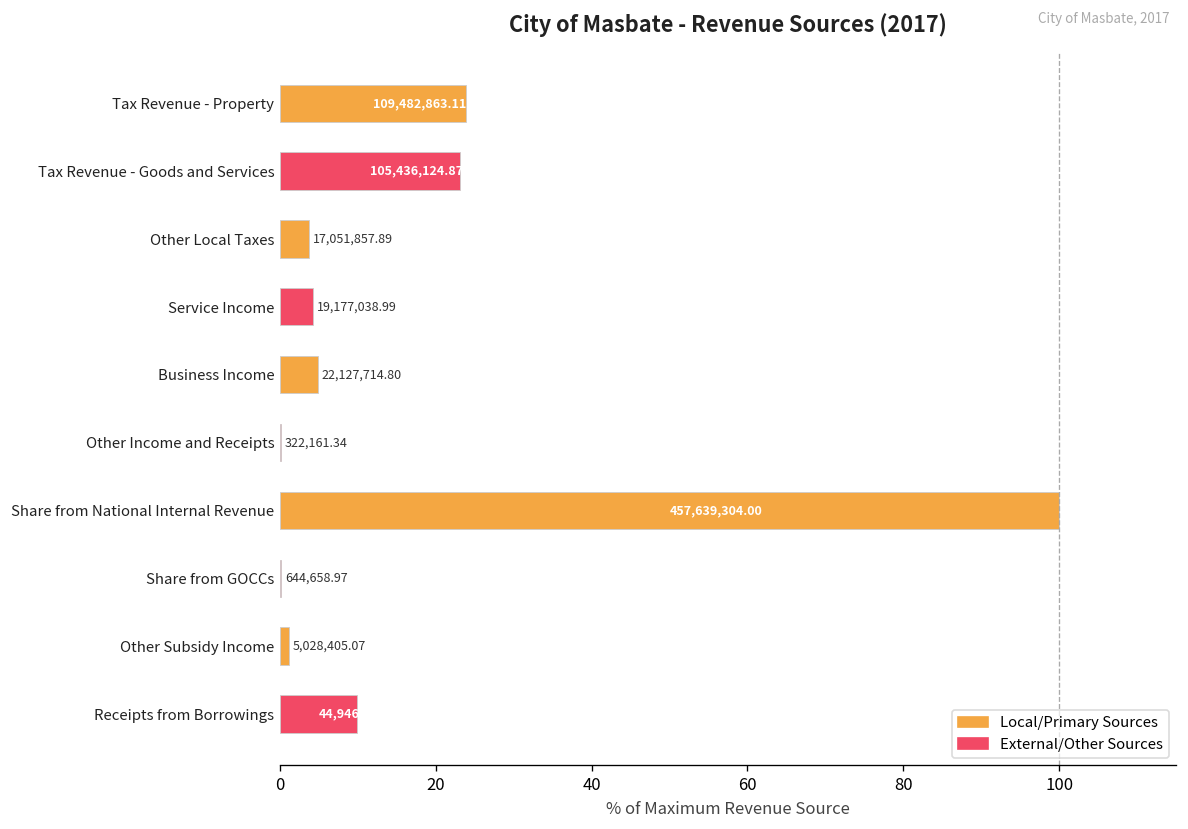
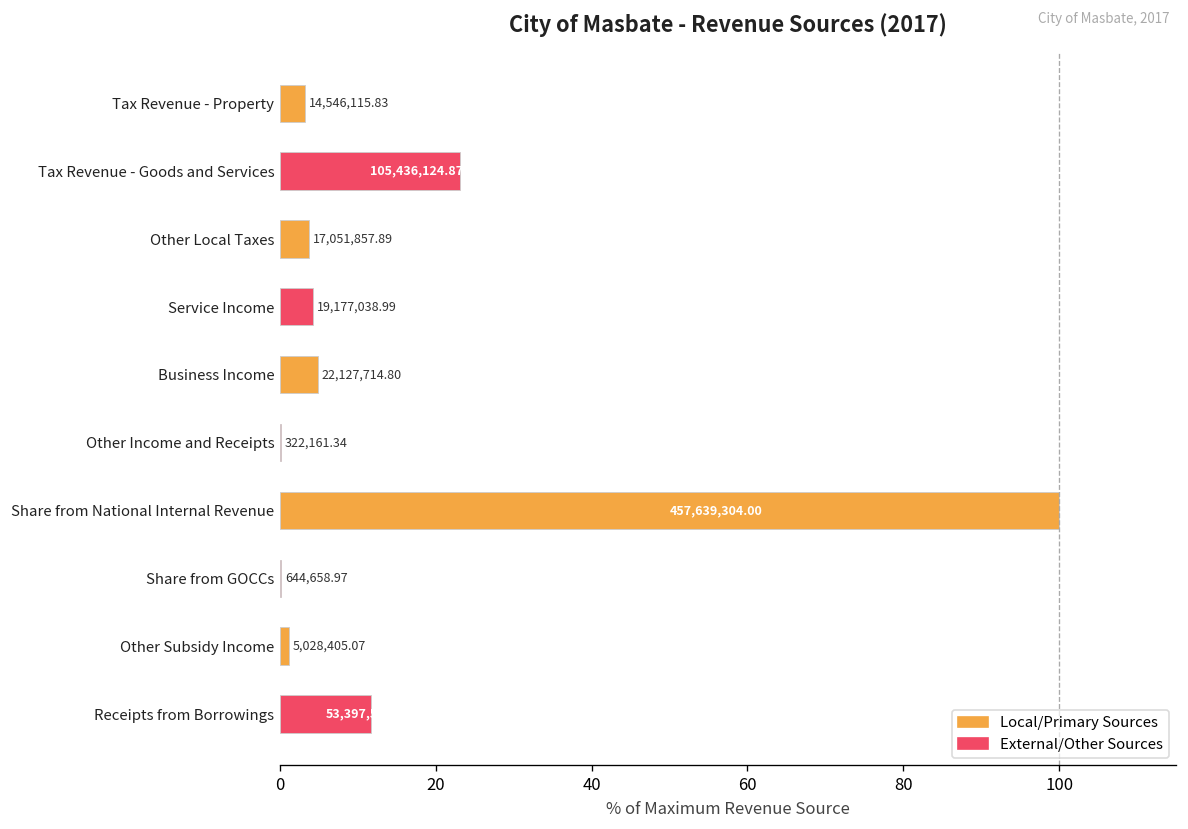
Tax Revenue - Property: 109,482,863.11 -> 14,546,115.83
Receipts from Borrowings: 10 -> 12
